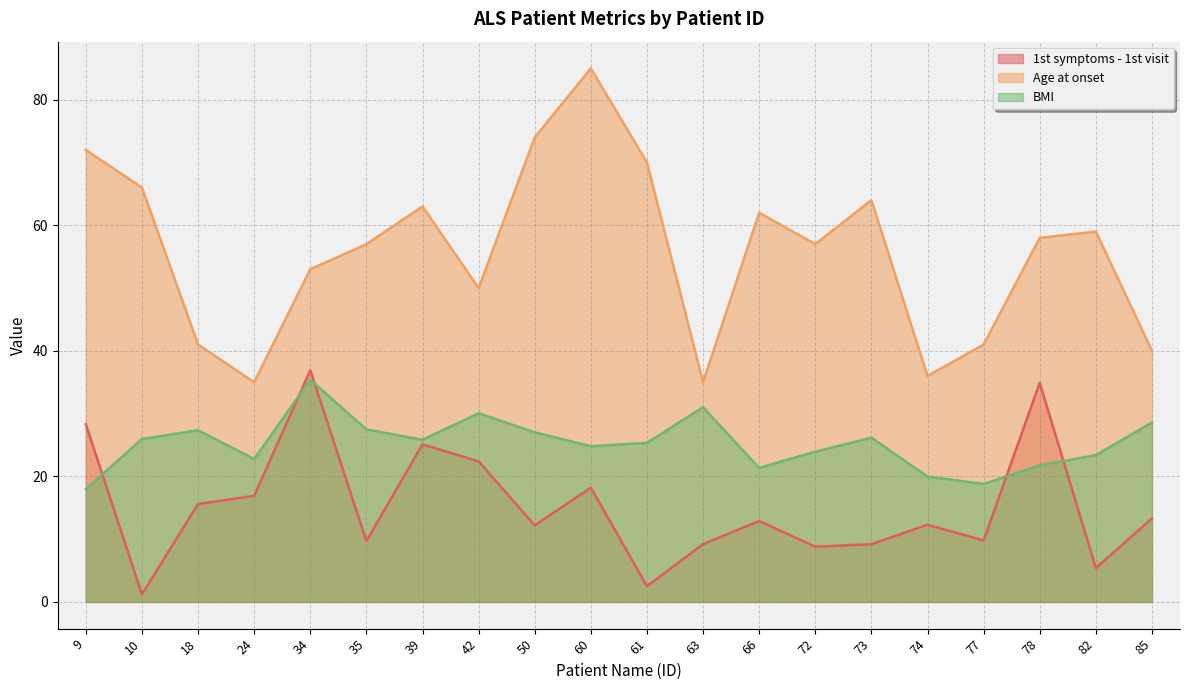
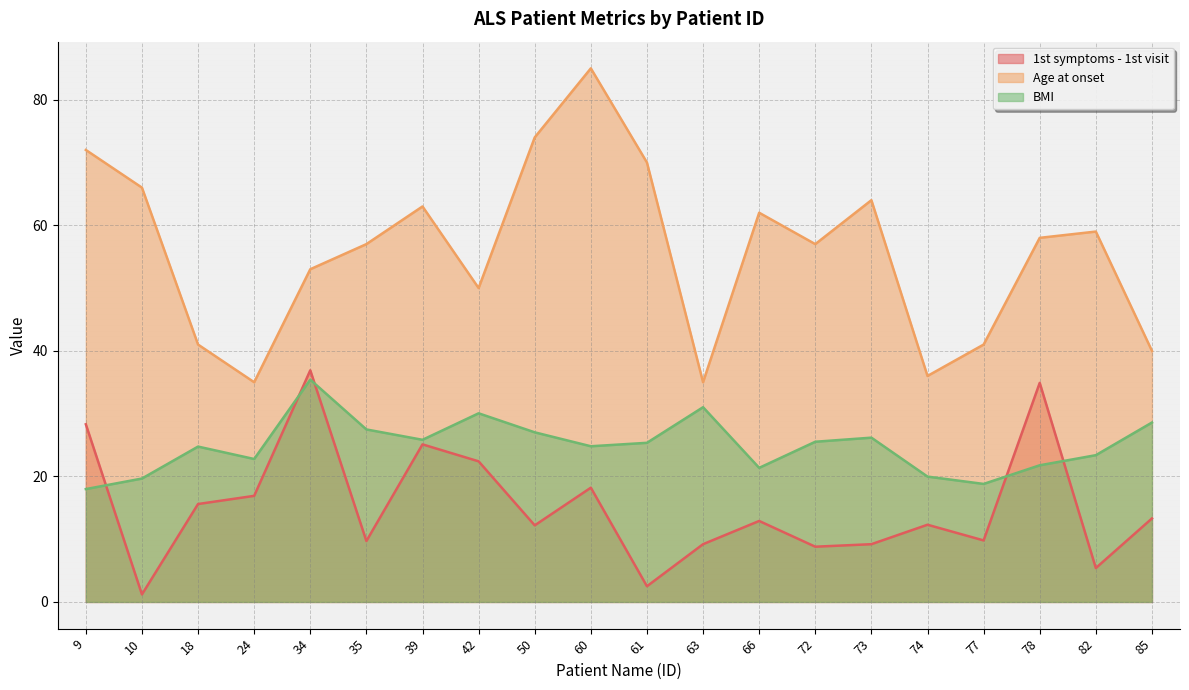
BMI, 10: 26 -> 20
BMI, 18: 27 -> 25
BMI, 72: 24 -> 26
